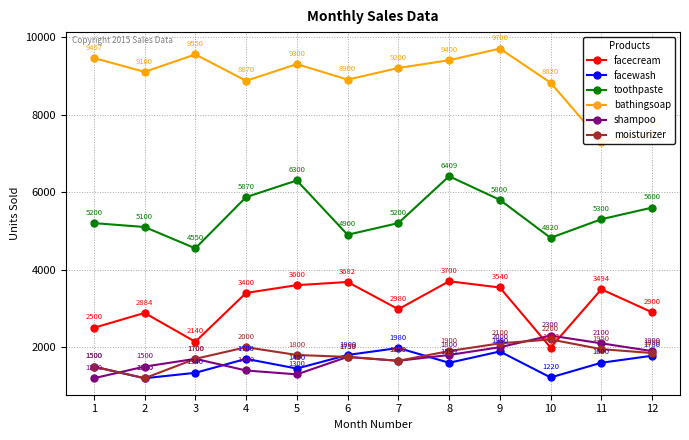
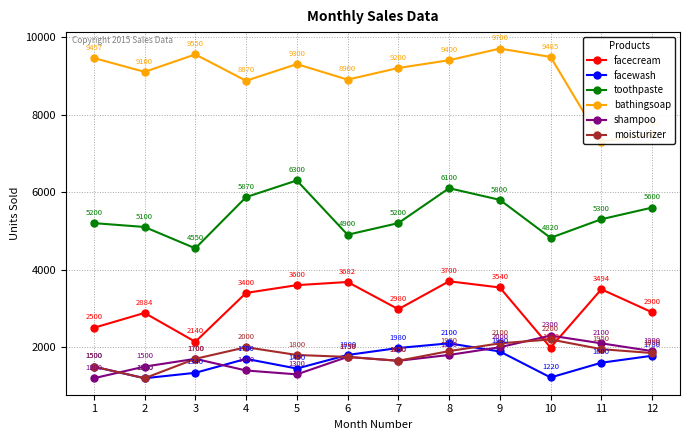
facewash, 8: 1599 -> 2100
toothpaste, 8: 6409 -> 6100
bathingsoap, 10: 8820 -> 9485
